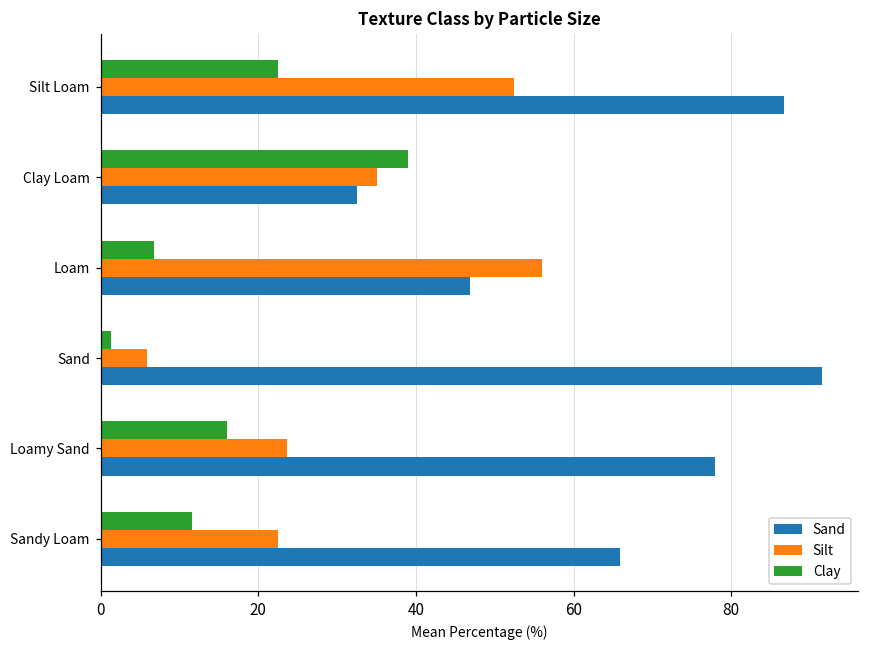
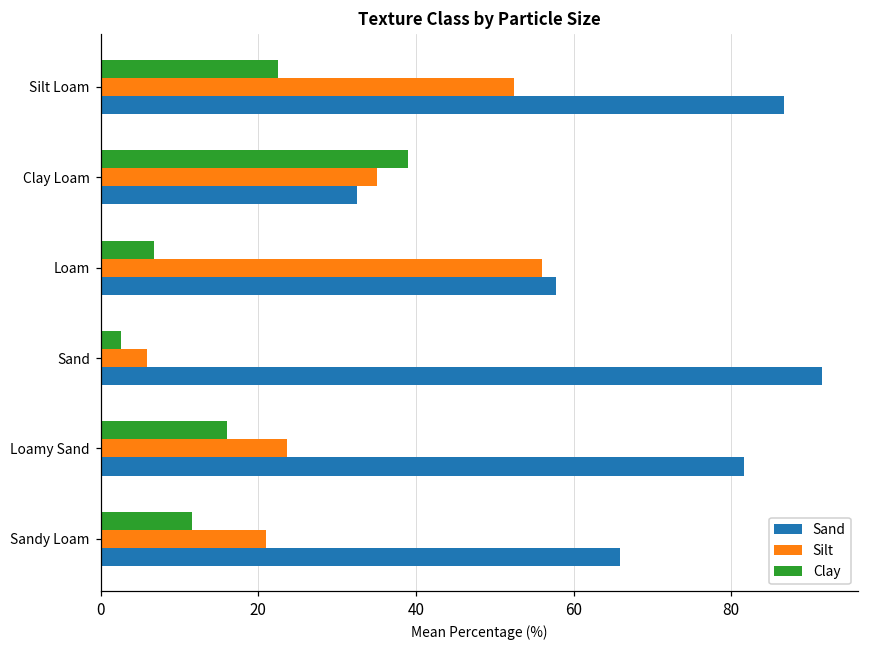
Sand, Loam: 47 -> 58
Clay, Sand: 1 -> 3
Sand, Loamy Sand: 78 -> 82
Silt, Sandy Loam: 23 -> 21
